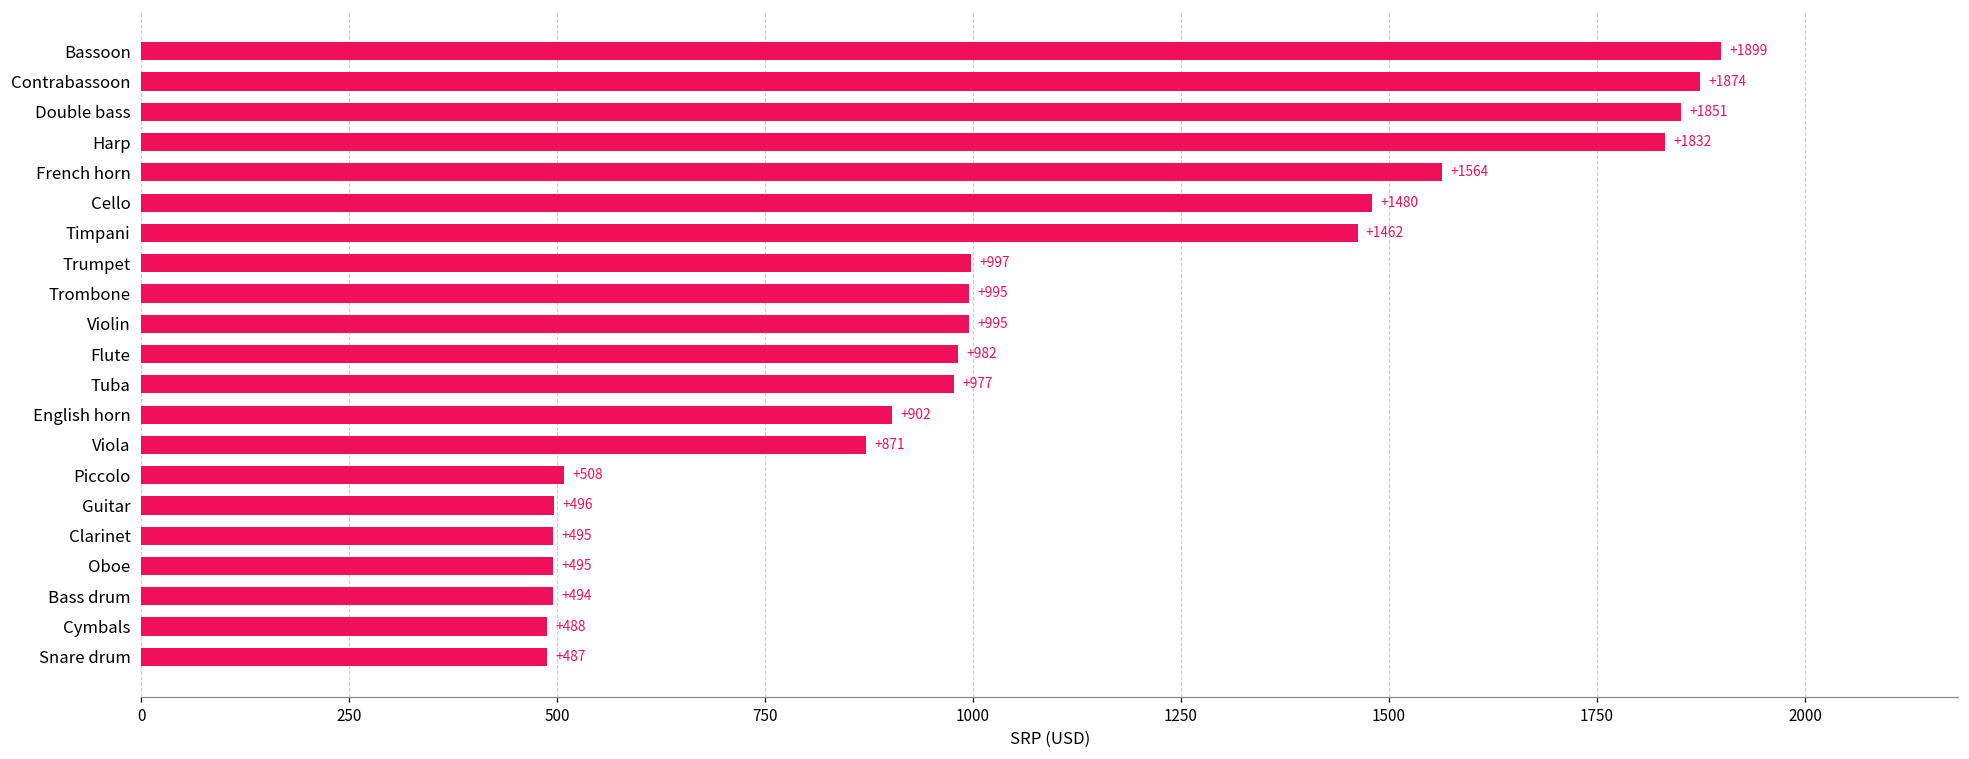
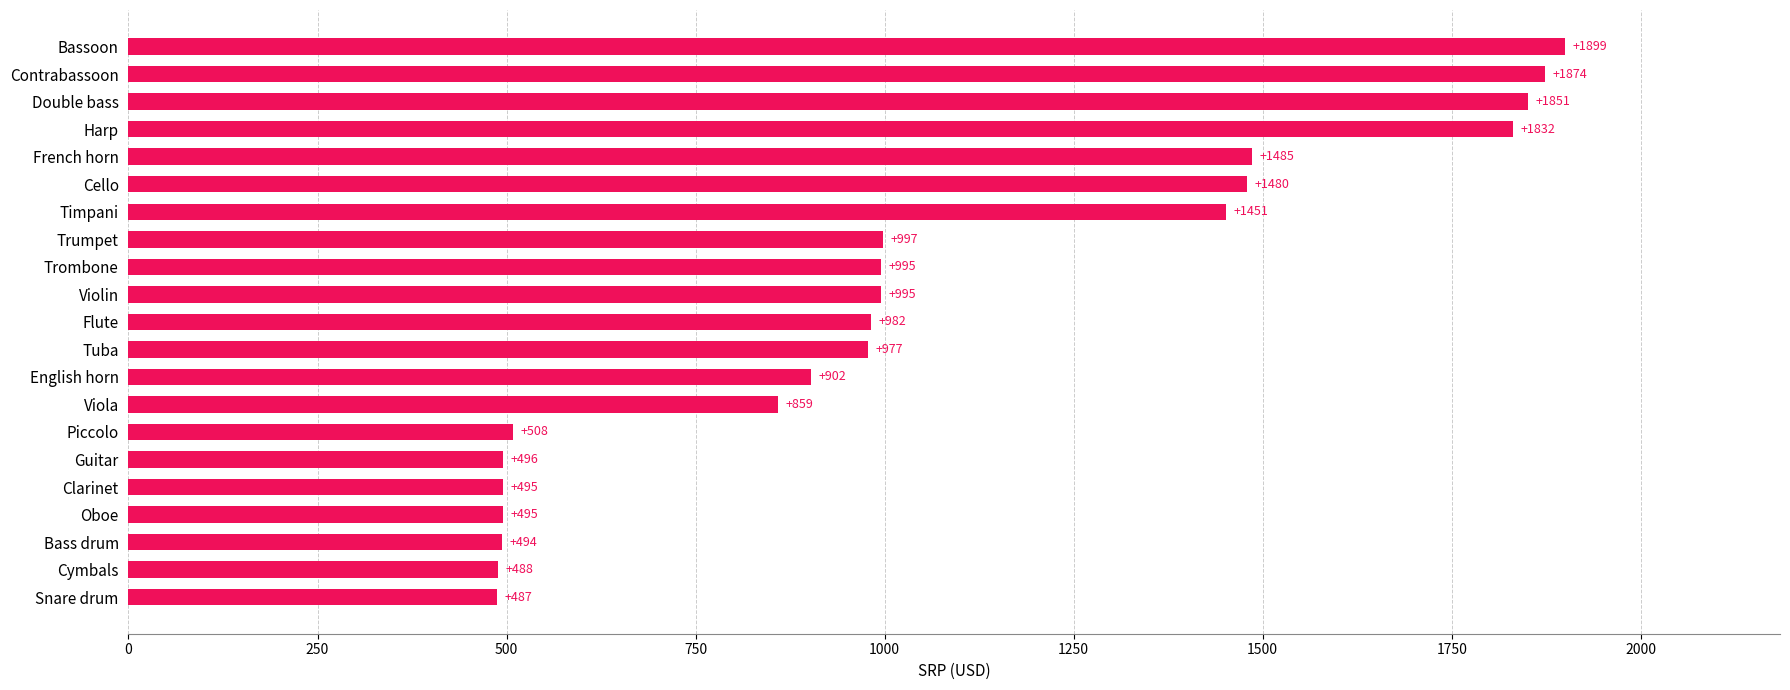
French horn: +1564 -> +1485
Timpani: +1462 -> +1451
Viola: +871 -> +859
